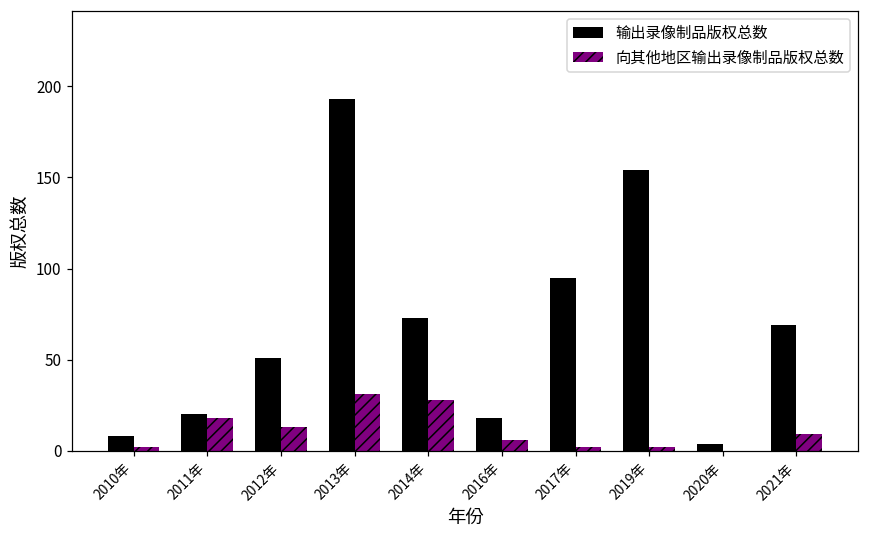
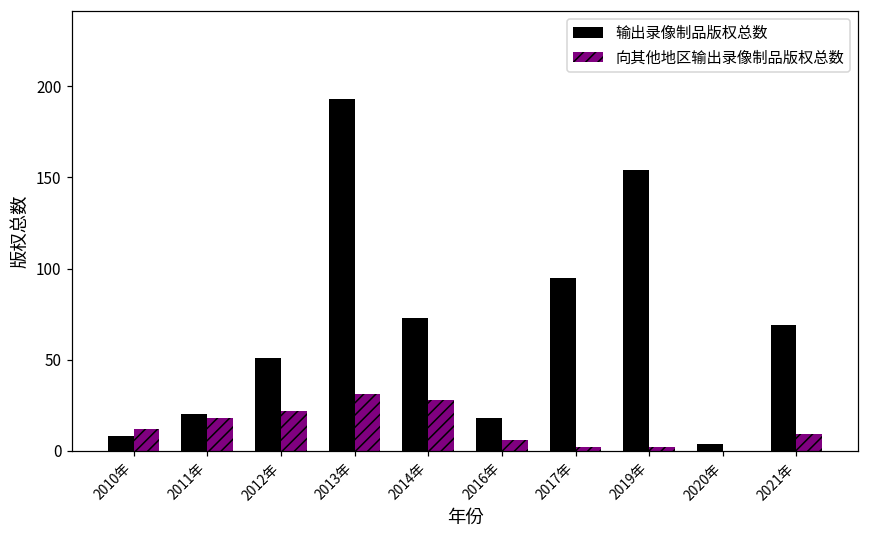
向其他地区输出录像制品版权总数, 2010年: 2 -> 12
向其他地区输出录像制品版权总数, 2012年: 13 -> 22
